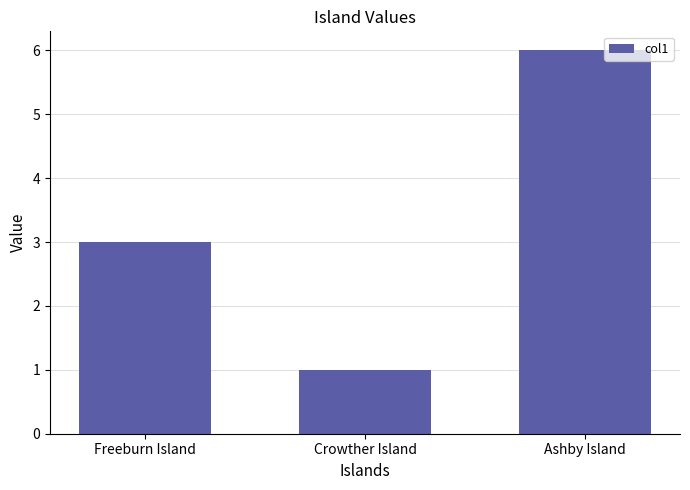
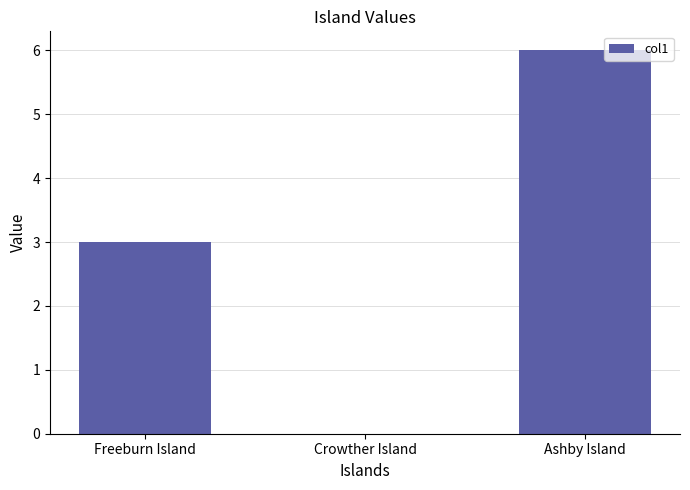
Crowther Island: 1 -> 0
